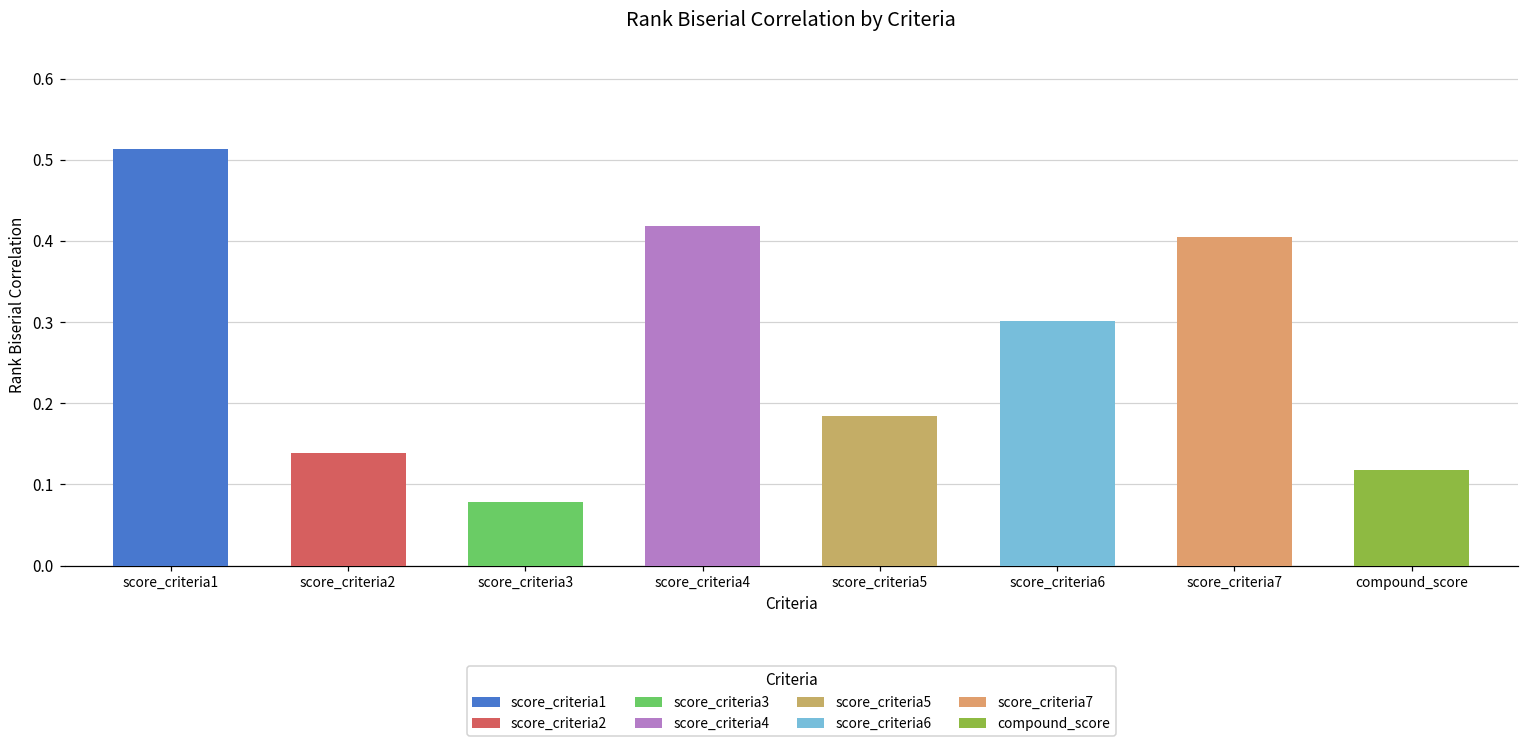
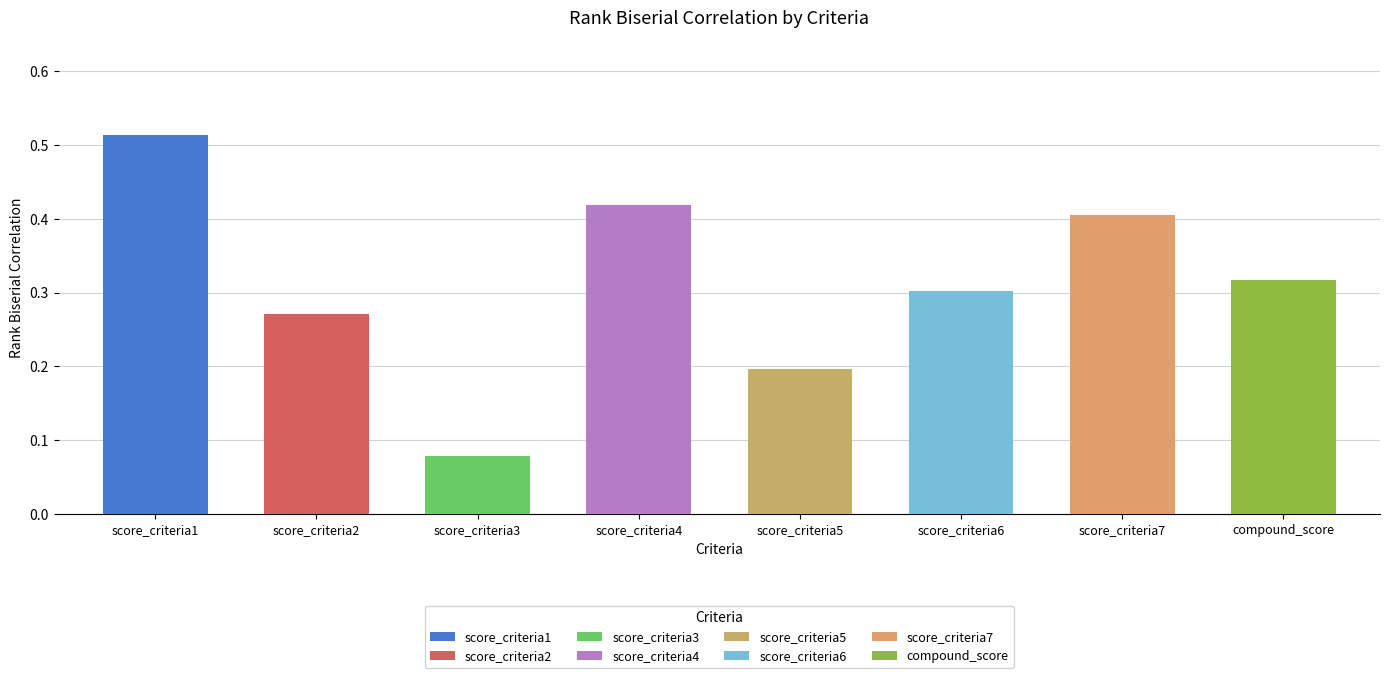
score_criteria2: 0.14 -> 0.27
score_criteria5: 0.18 -> 0.20
compound_score: 0.12 -> 0.32
